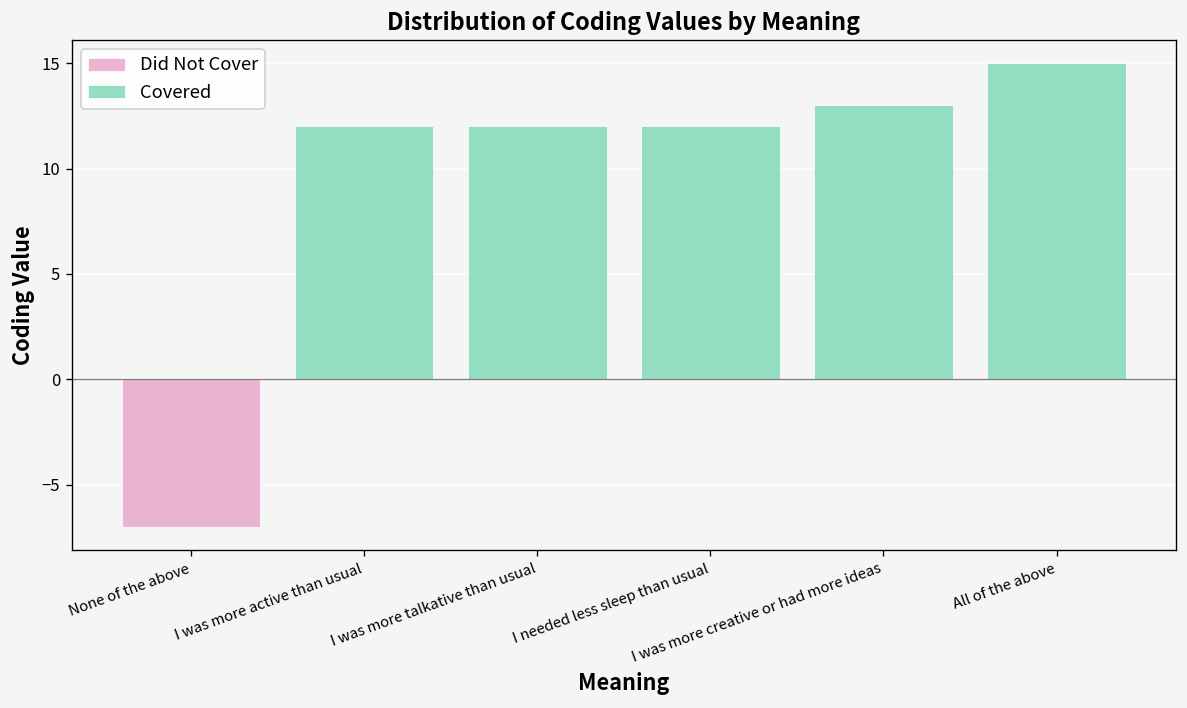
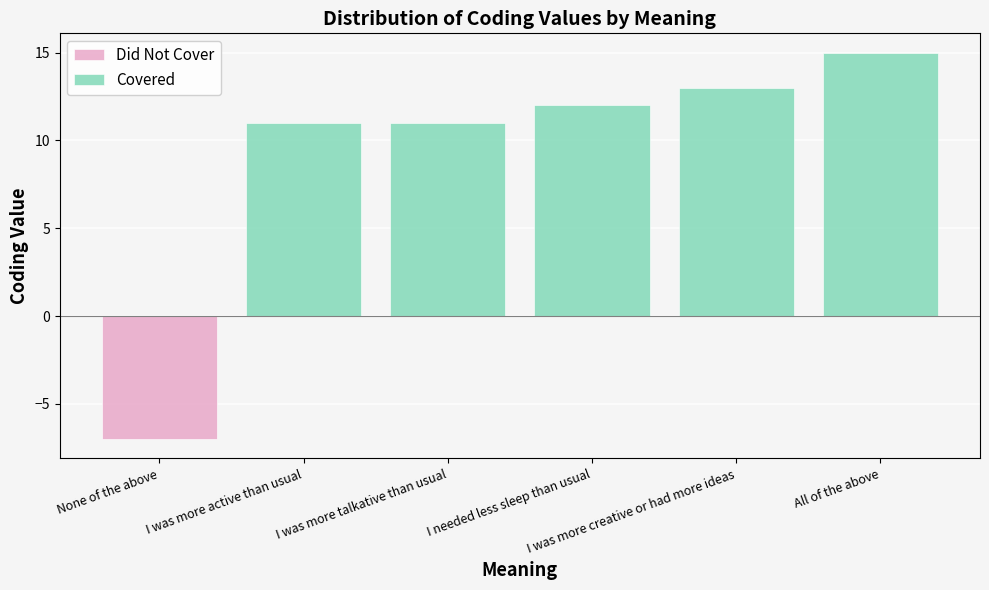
Covered, I was more active than usual: 12 -> 11
Covered, I was more talkative than usual: 12 -> 11
